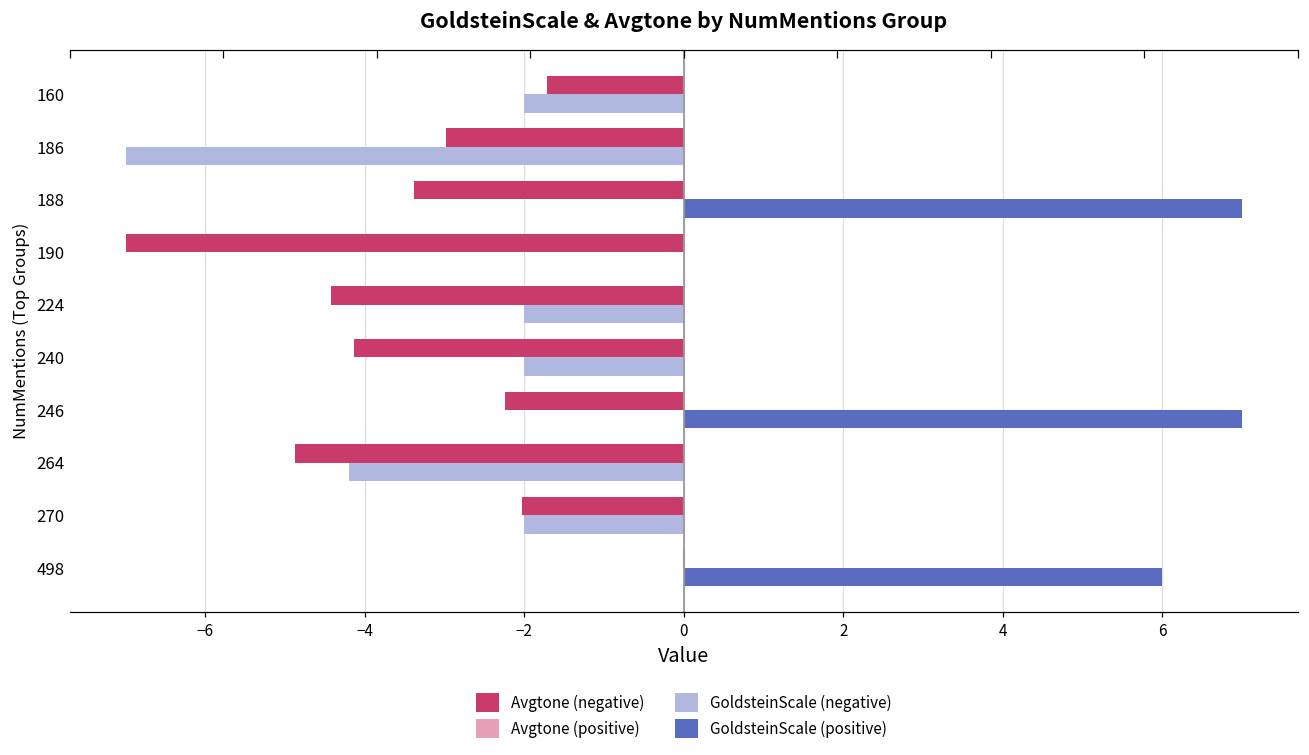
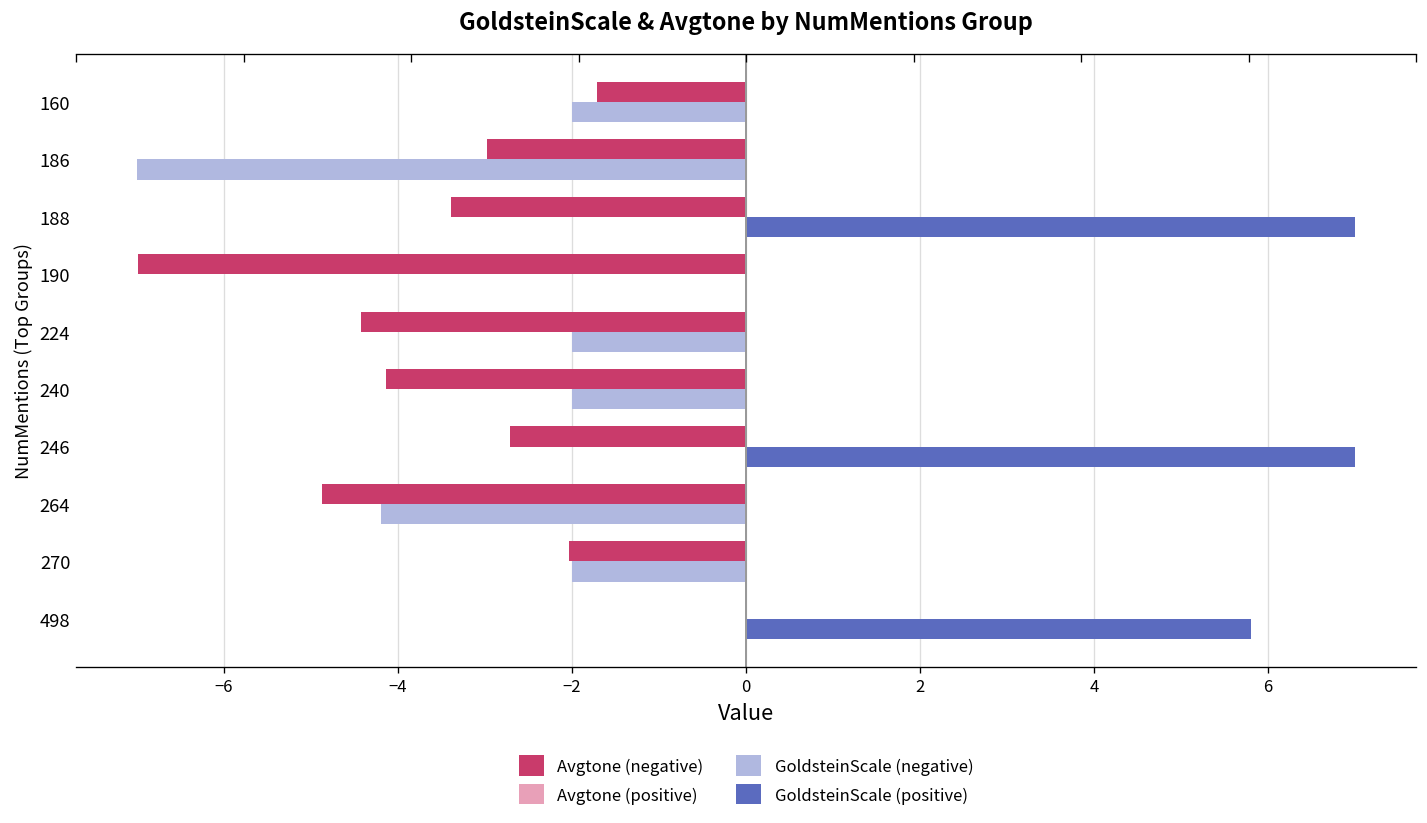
Avgtone (negative), 246: -2.2 -> -2.7
GoldsteinScale (positive), 498: 6.0 -> 5.8
